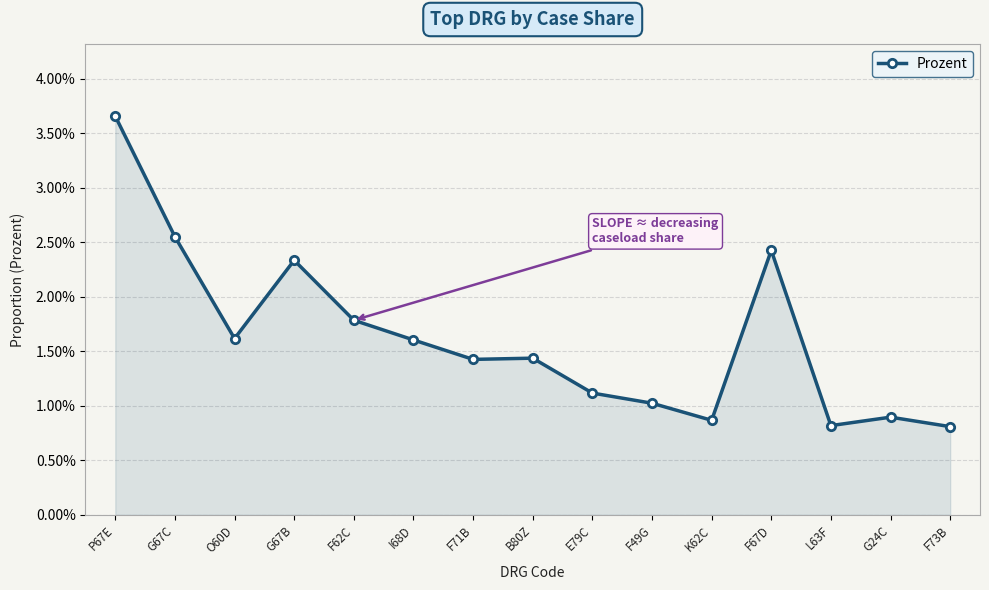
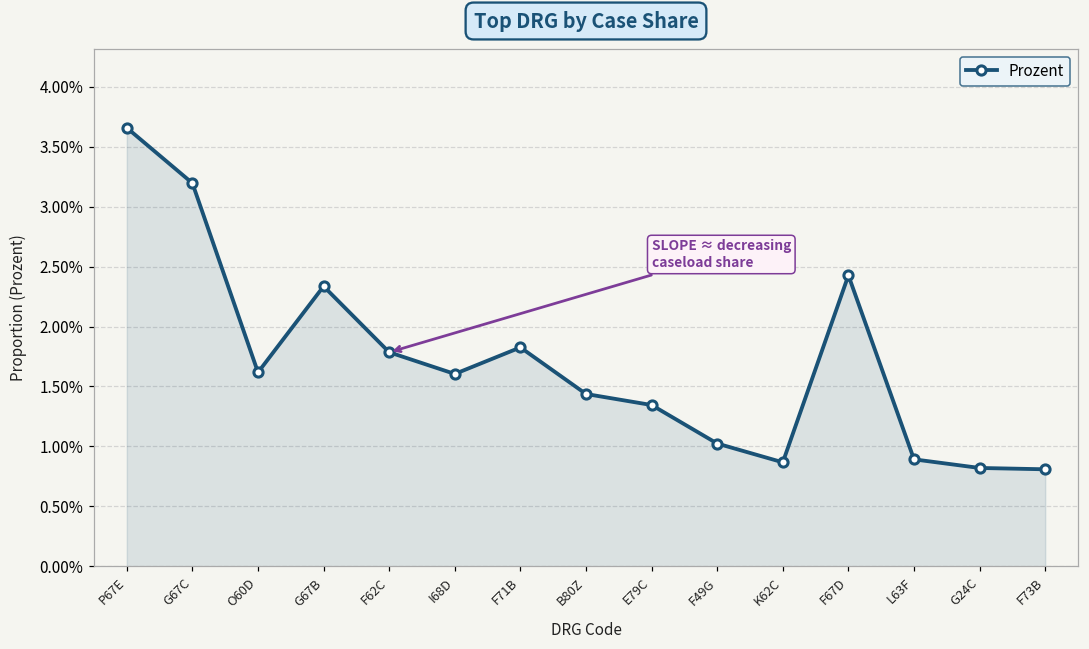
G67C: 2.55% -> 3.20%
F71B: 1.43% -> 1.83%
E79C: 1.12% -> 1.35%
L63F: 0.82% -> 0.89%
G24C: 0.90% -> 0.82%
